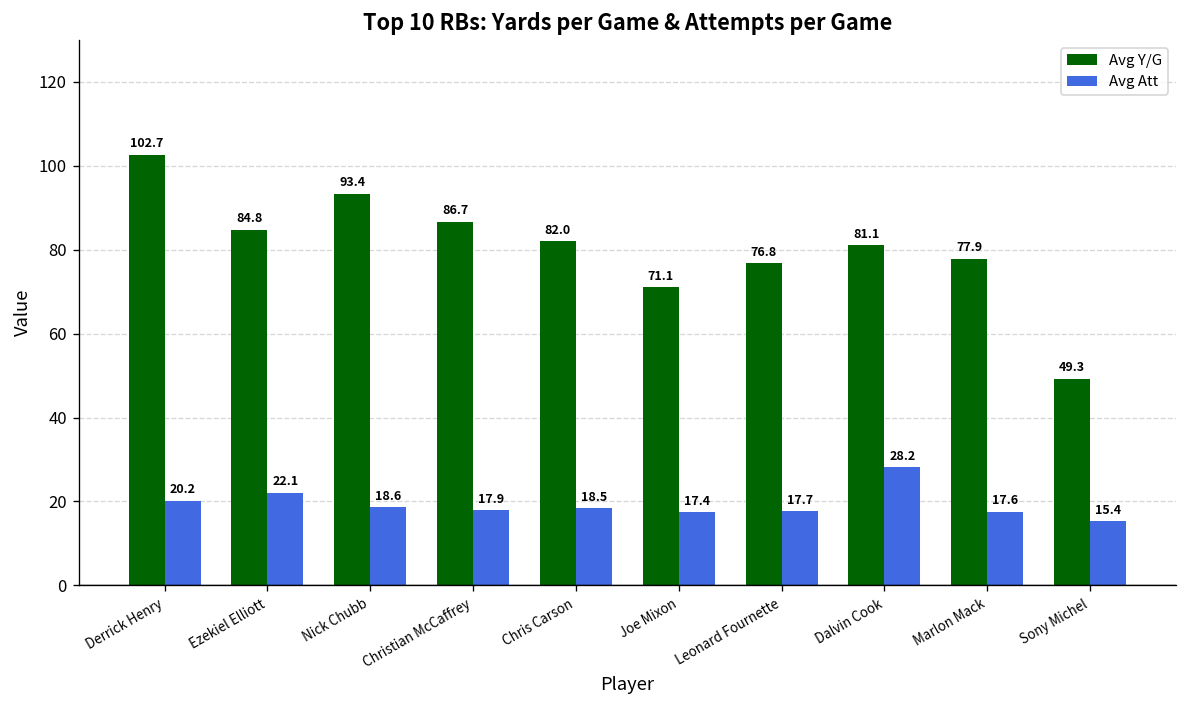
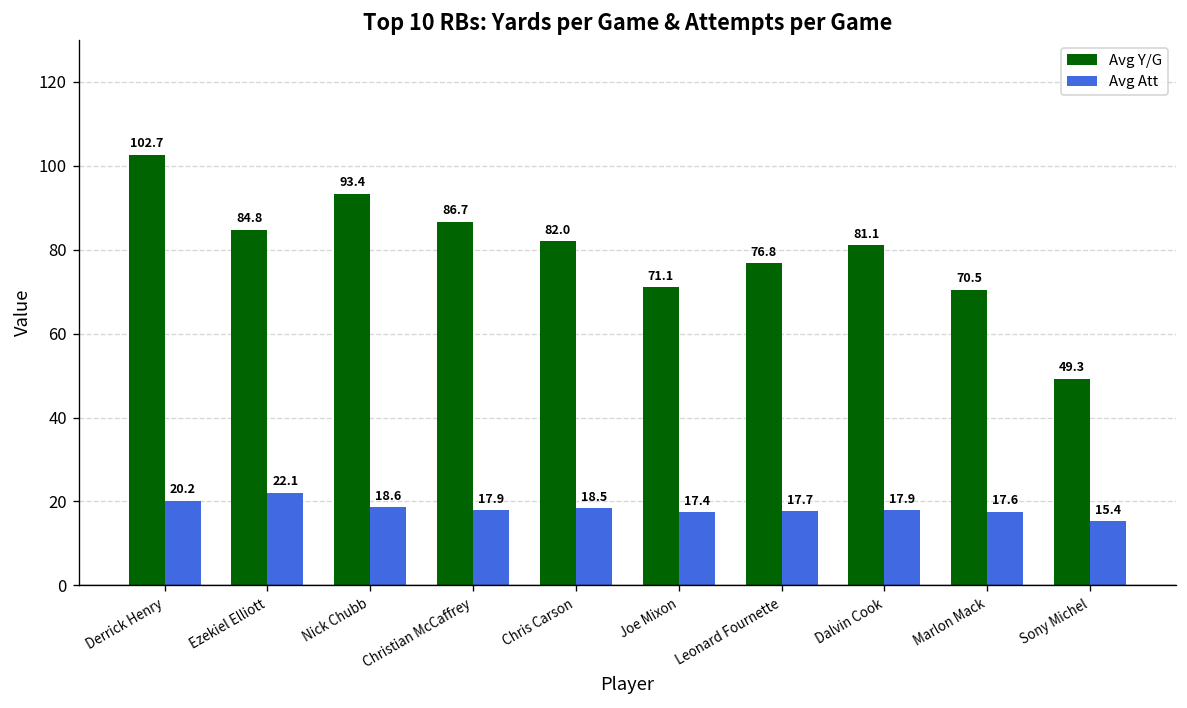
Avg Att, Dalvin Cook: 28.2 -> 17.9
Avg Y/G, Marlon Mack: 77.9 -> 70.5
